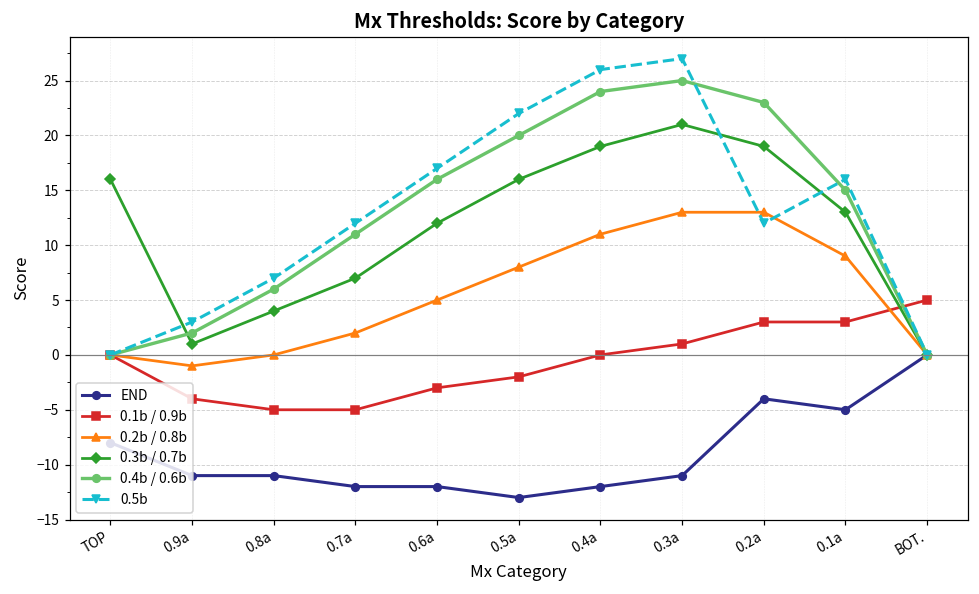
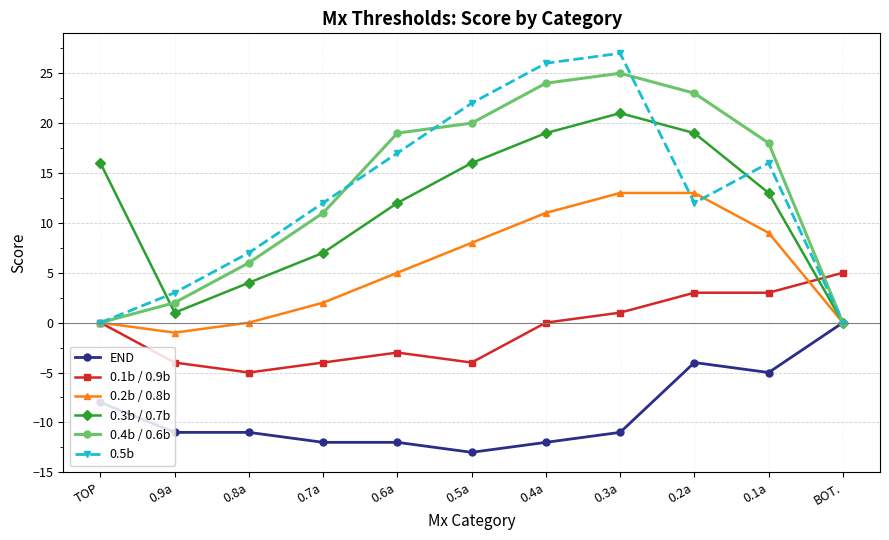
0.1b / 0.9b, 0.7a: -5 -> -4
0.4b / 0.6b, 0.6a: 16 -> 19
0.1b / 0.9b, 0.5a: -2 -> -4
0.4b / 0.6b, 0.1a: 15 -> 18
